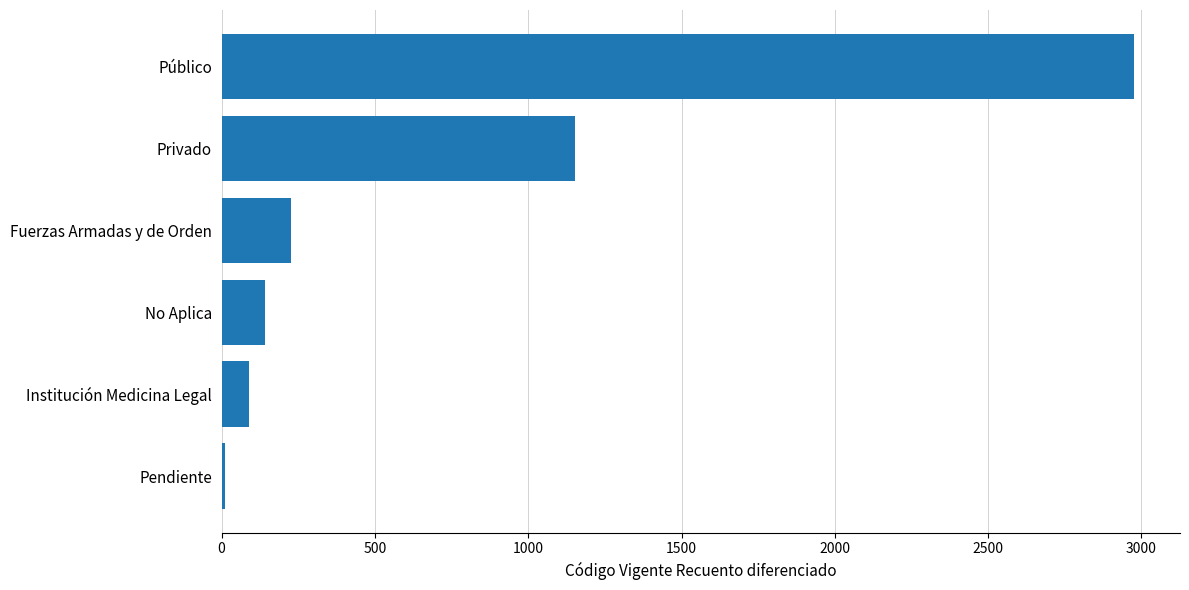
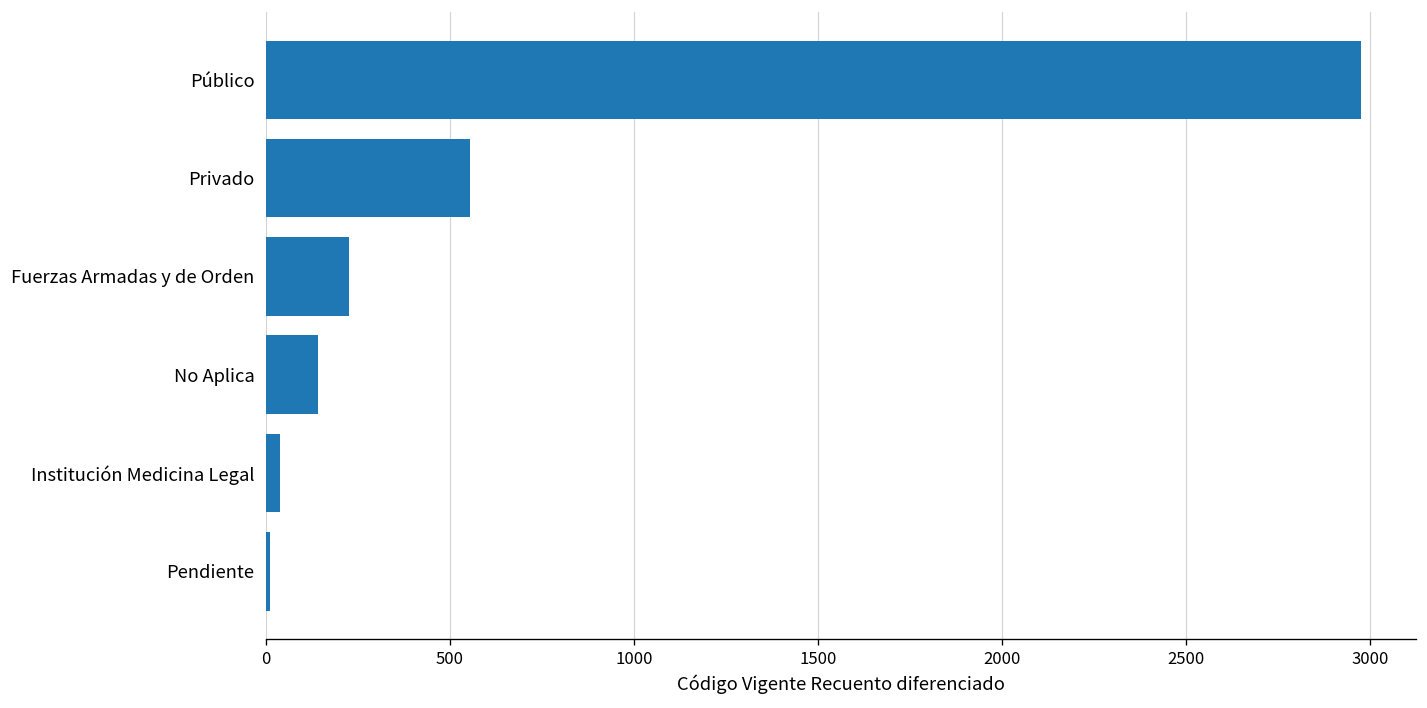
Privado: 1150 -> 550
Institución Medicina Legal: 90 -> 40
